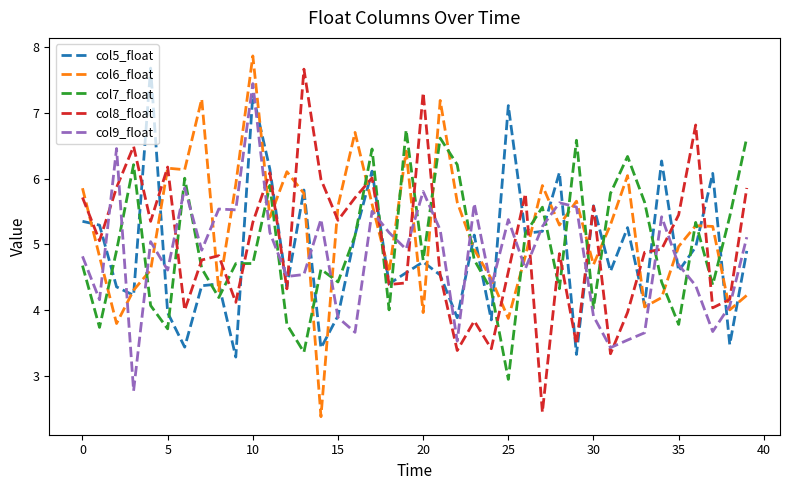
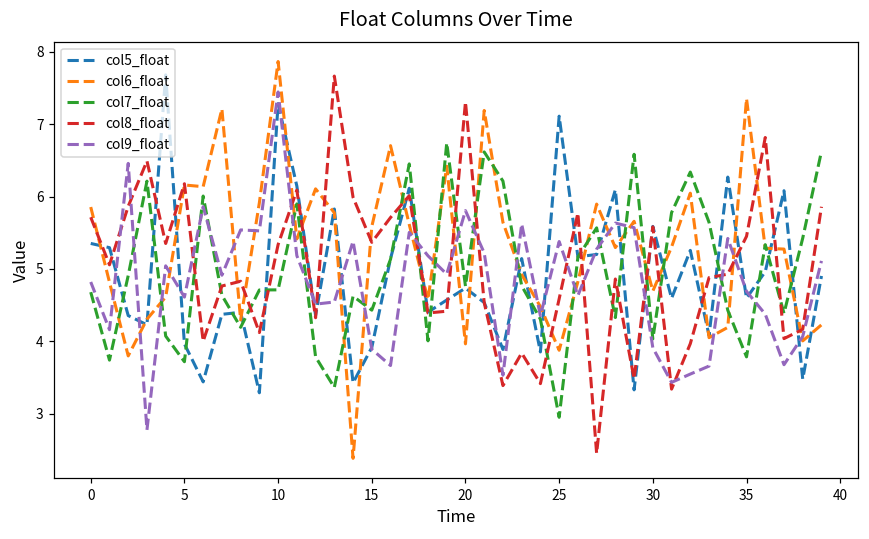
col6_float, 35: 5.0 -> 7.4
